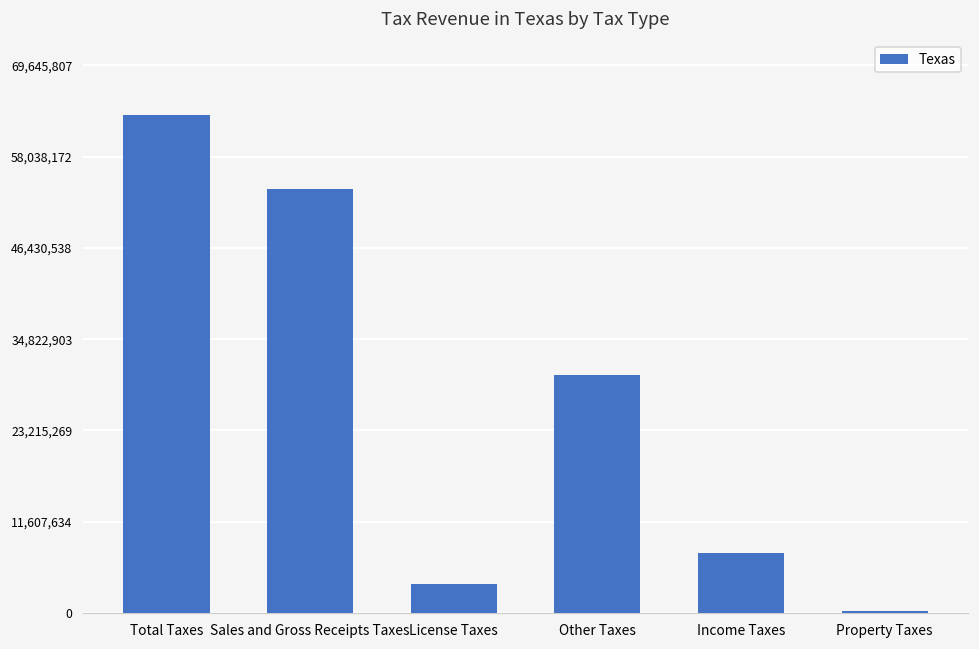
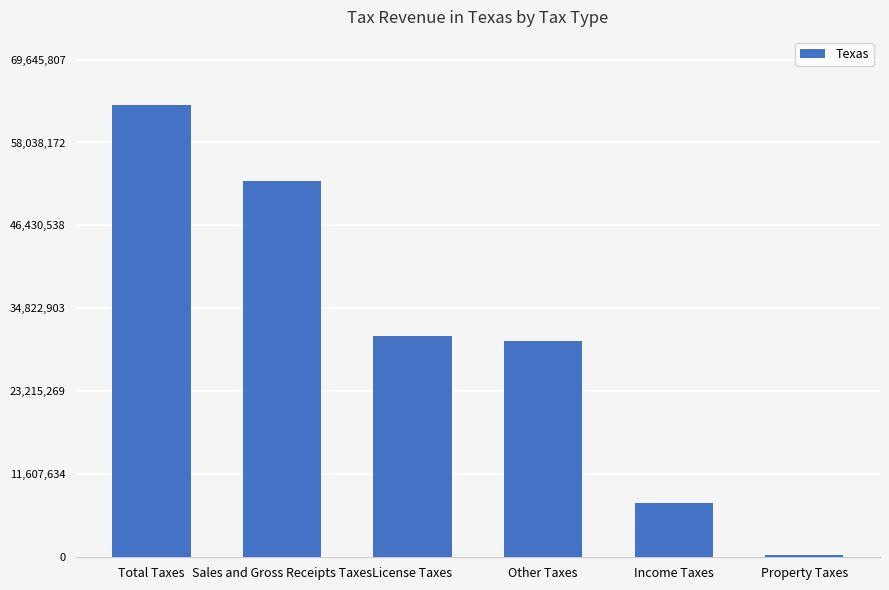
Sales and Gross Receipts Taxes: 54,000,000 -> 53,000,000
License Taxes: 4,000,000 -> 31,000,000
